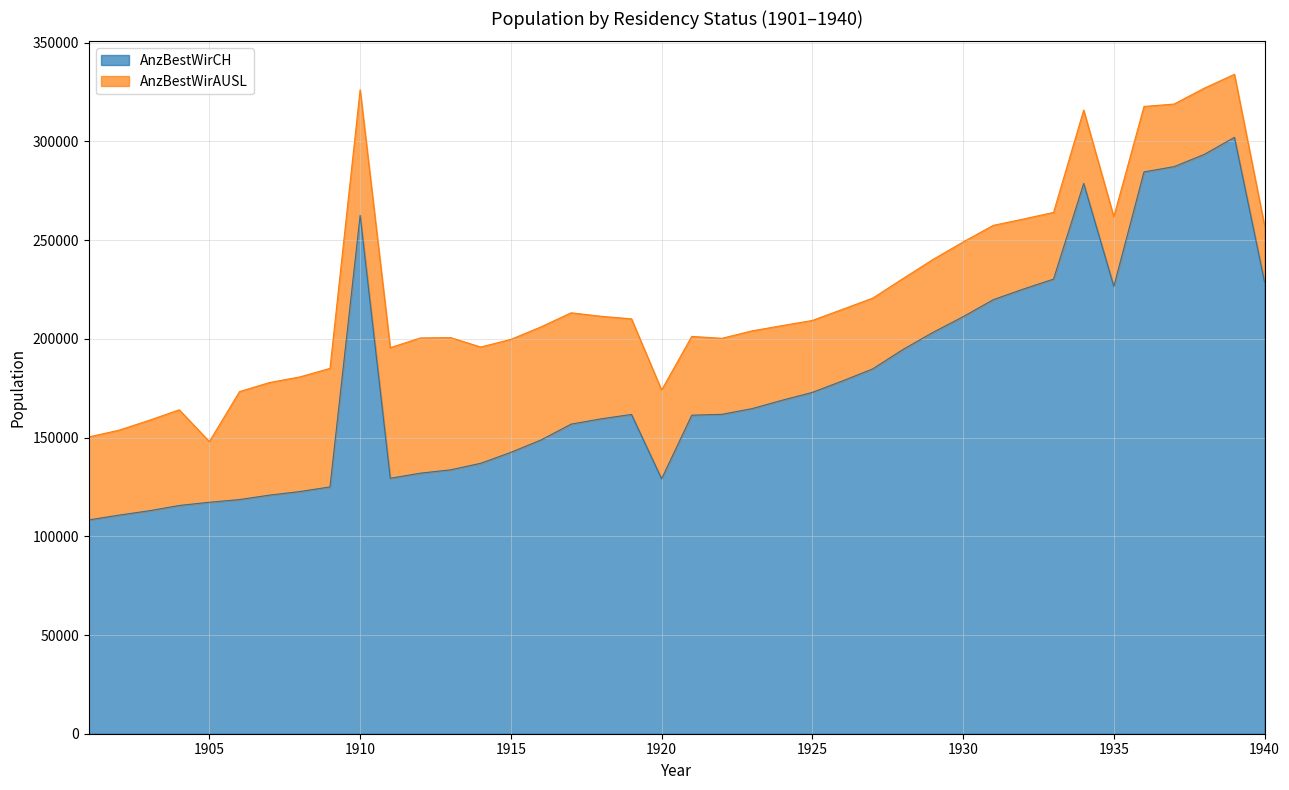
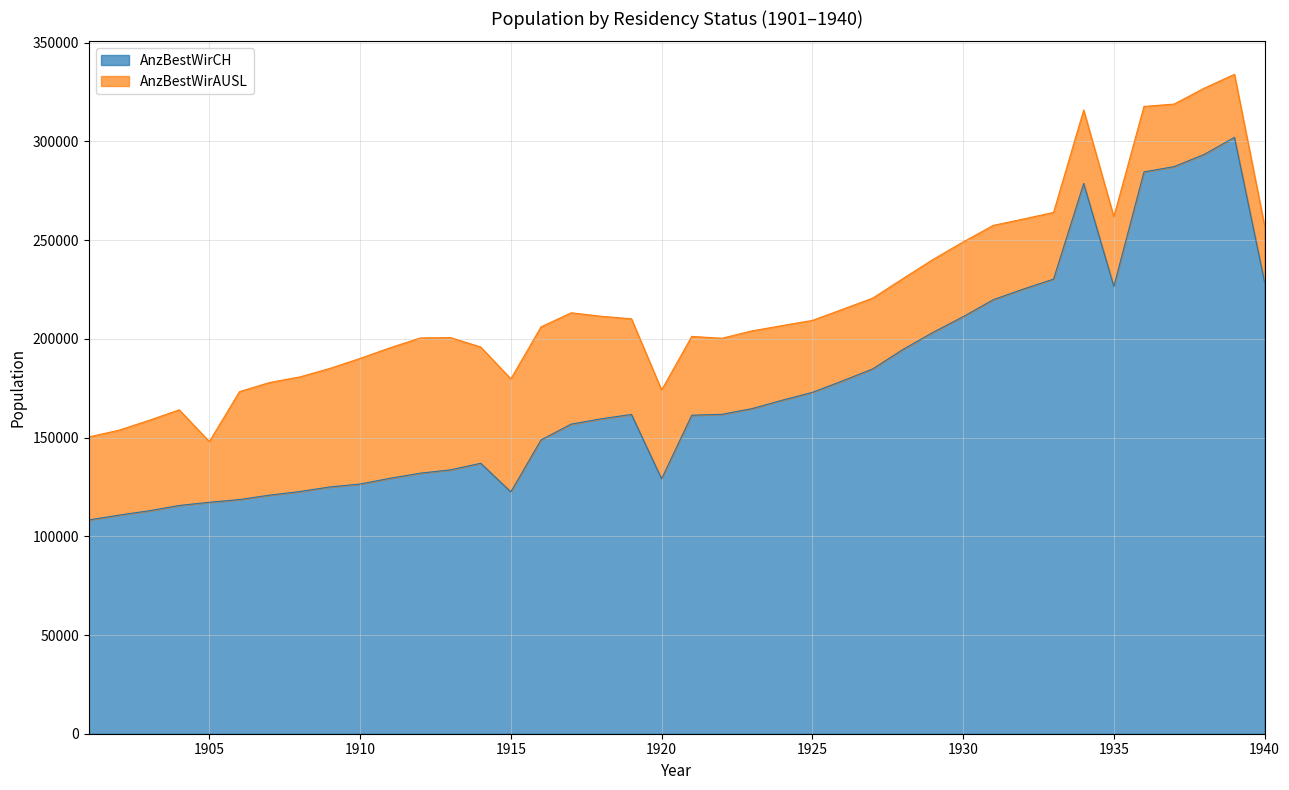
AnzBestWirCH, 1910: 263000 -> 126000
AnzBestWirCH, 1915: 143000 -> 123000
